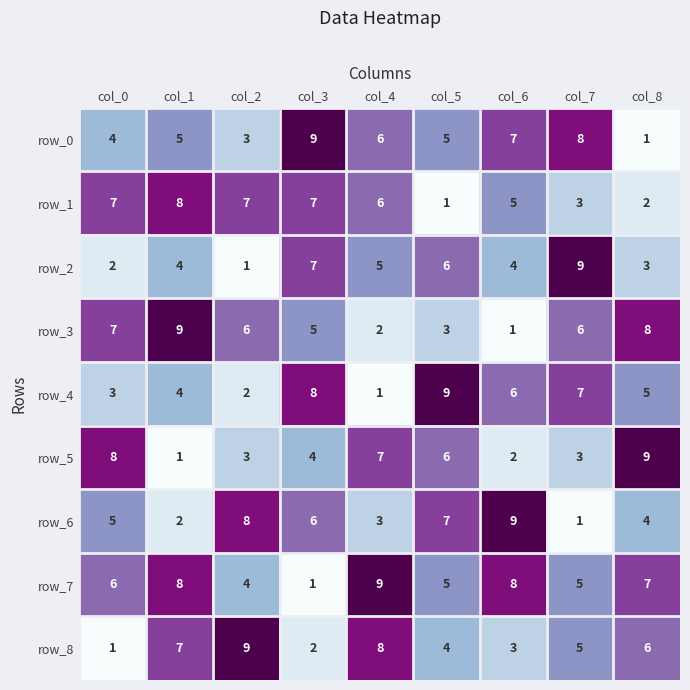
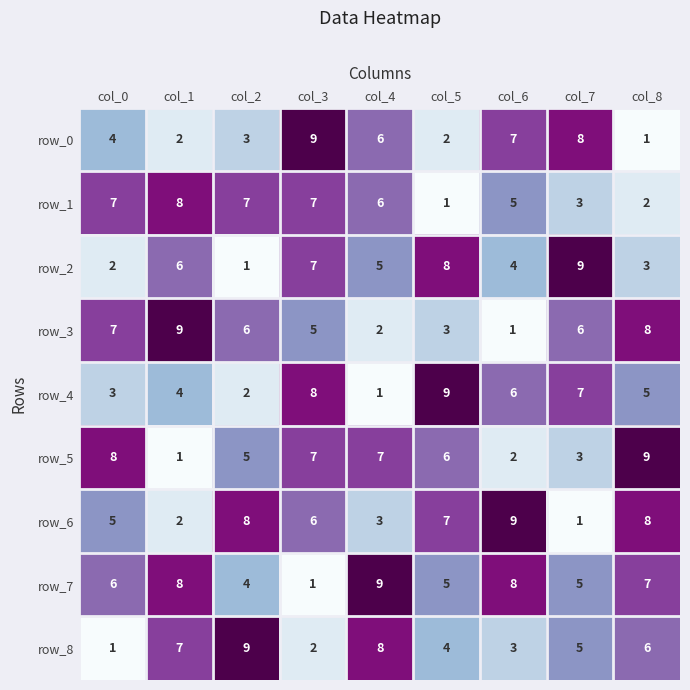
row_0, col_1: 5 -> 2
row_0, col_5: 5 -> 2
row_2, col_1: 4 -> 6
row_2, col_5: 6 -> 8
row_5, col_2: 3 -> 5
row_5, col_3: 4 -> 7
row_6, col_8: 4 -> 8
